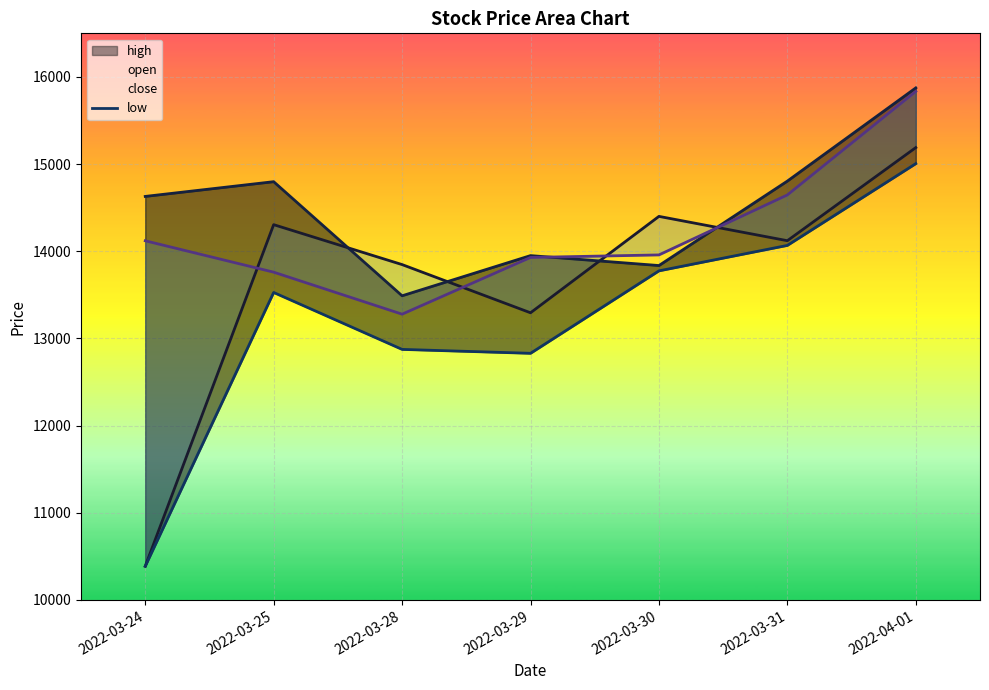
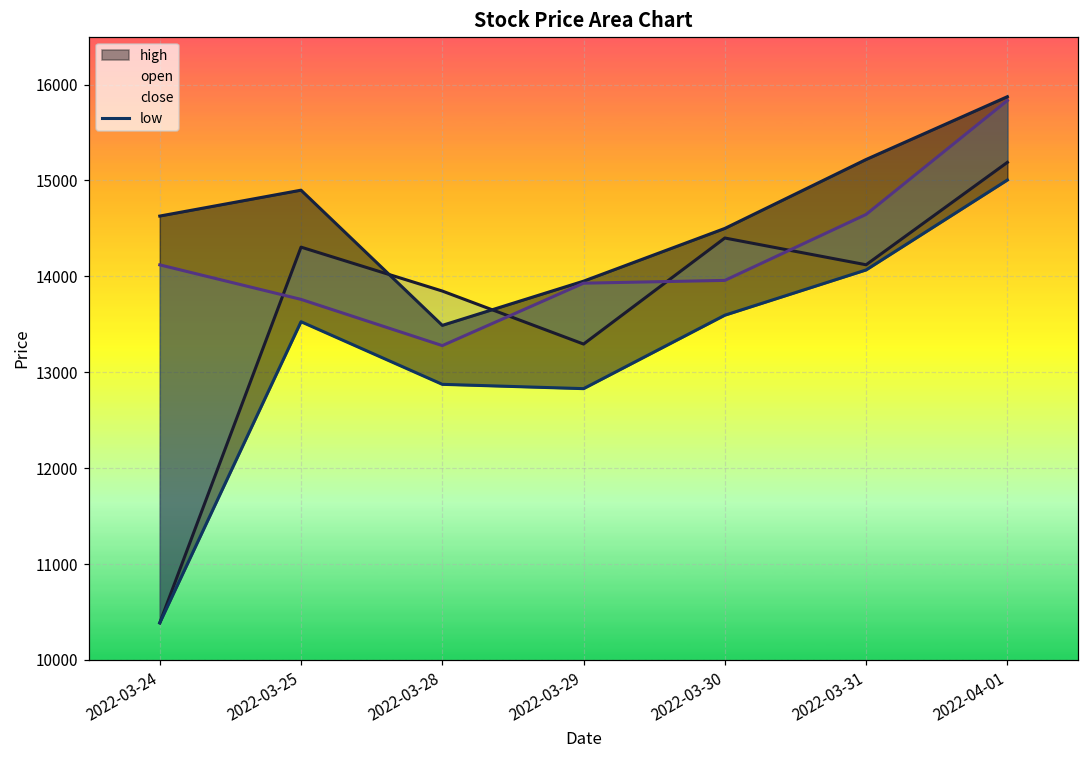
high, 2022-03-25: 14800 -> 14900
high, 2022-03-30: 13800 -> 14500
low, 2022-03-30: 13800 -> 13600
high, 2022-03-31: 14800 -> 15200
